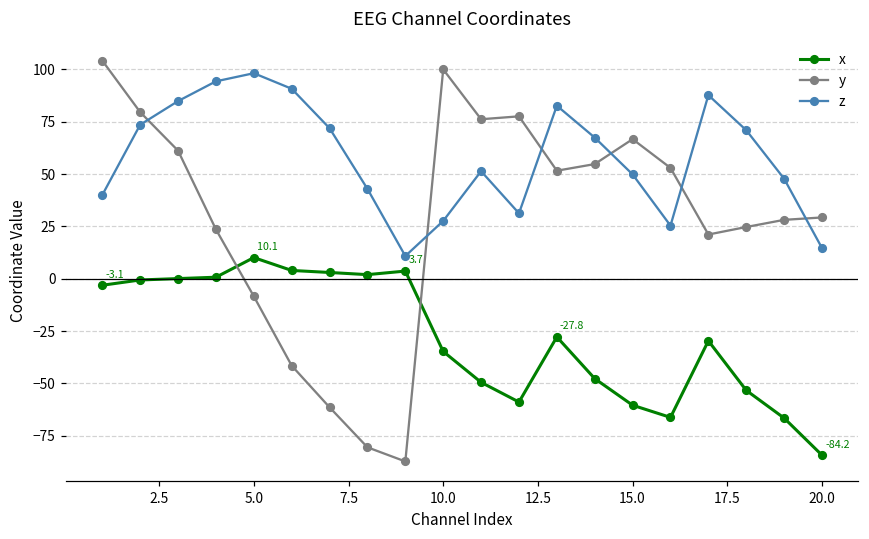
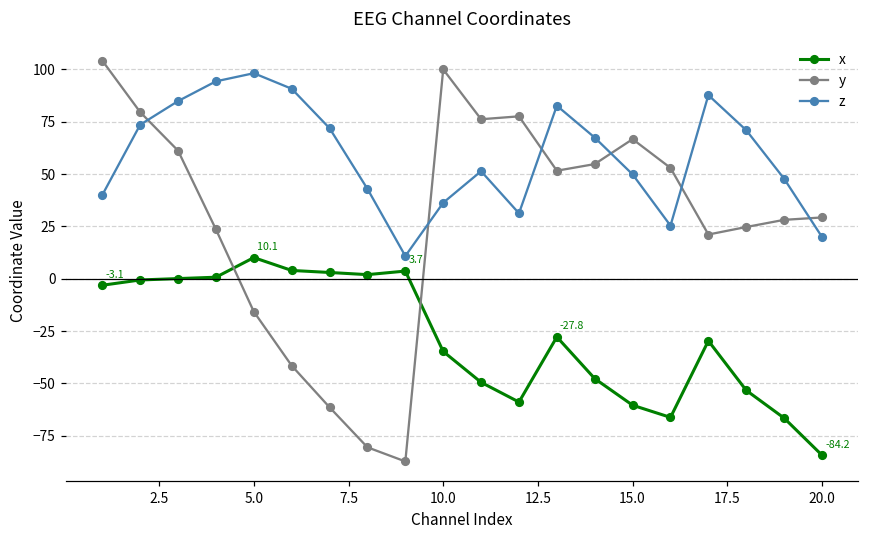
y, 5.0: -8 -> -16
z, 10.0: 28 -> 36
z, 20.0: 15 -> 20
